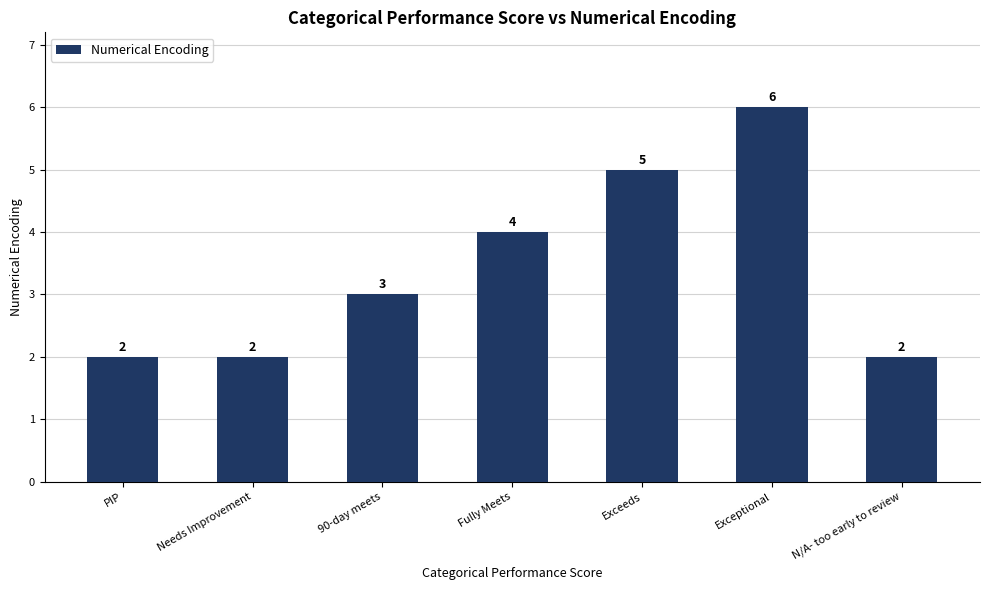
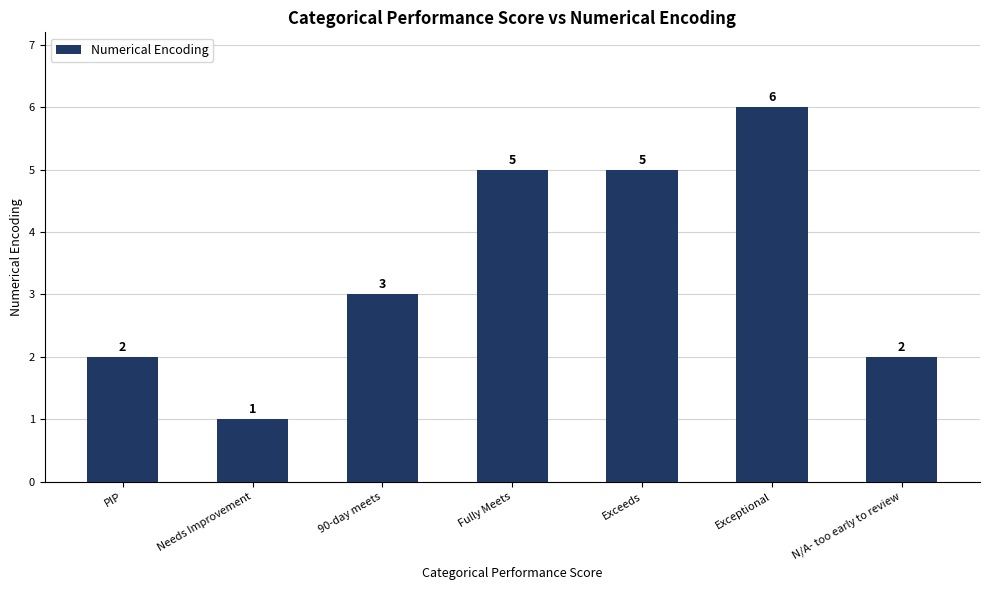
Needs Improvement: 2 -> 1
Fully Meets: 4 -> 5
